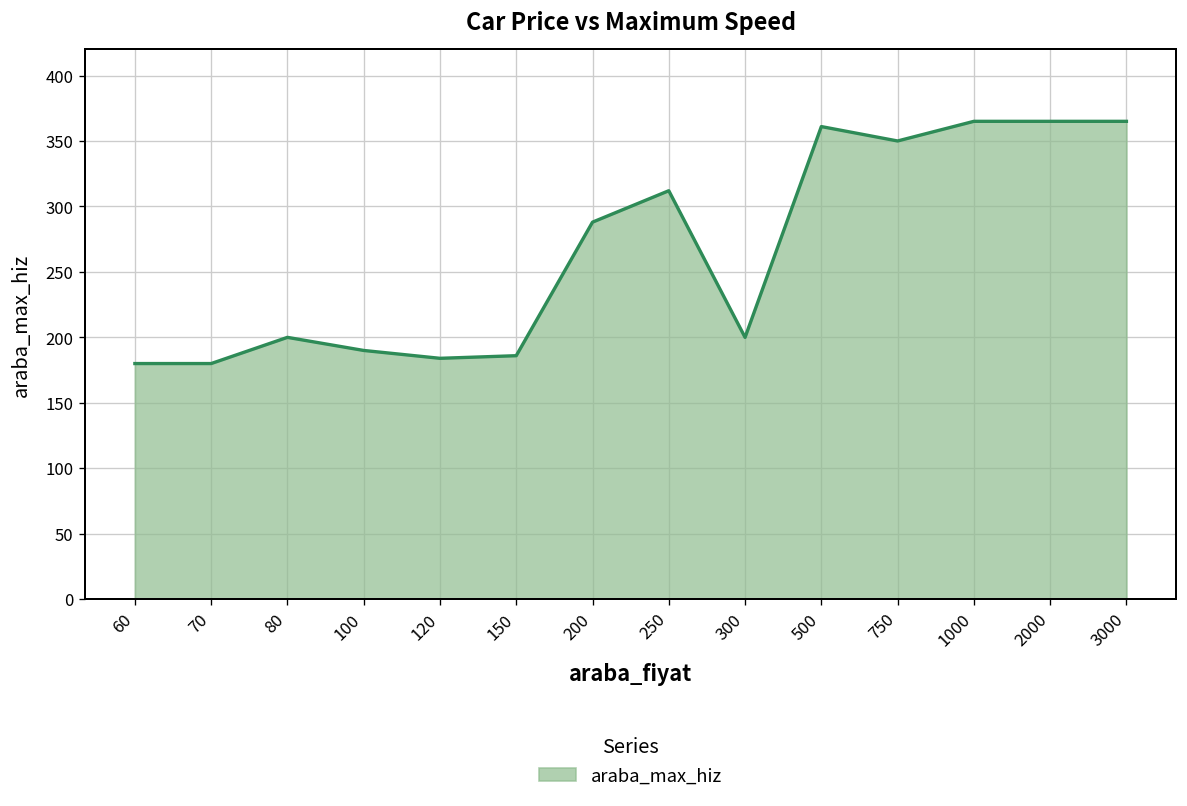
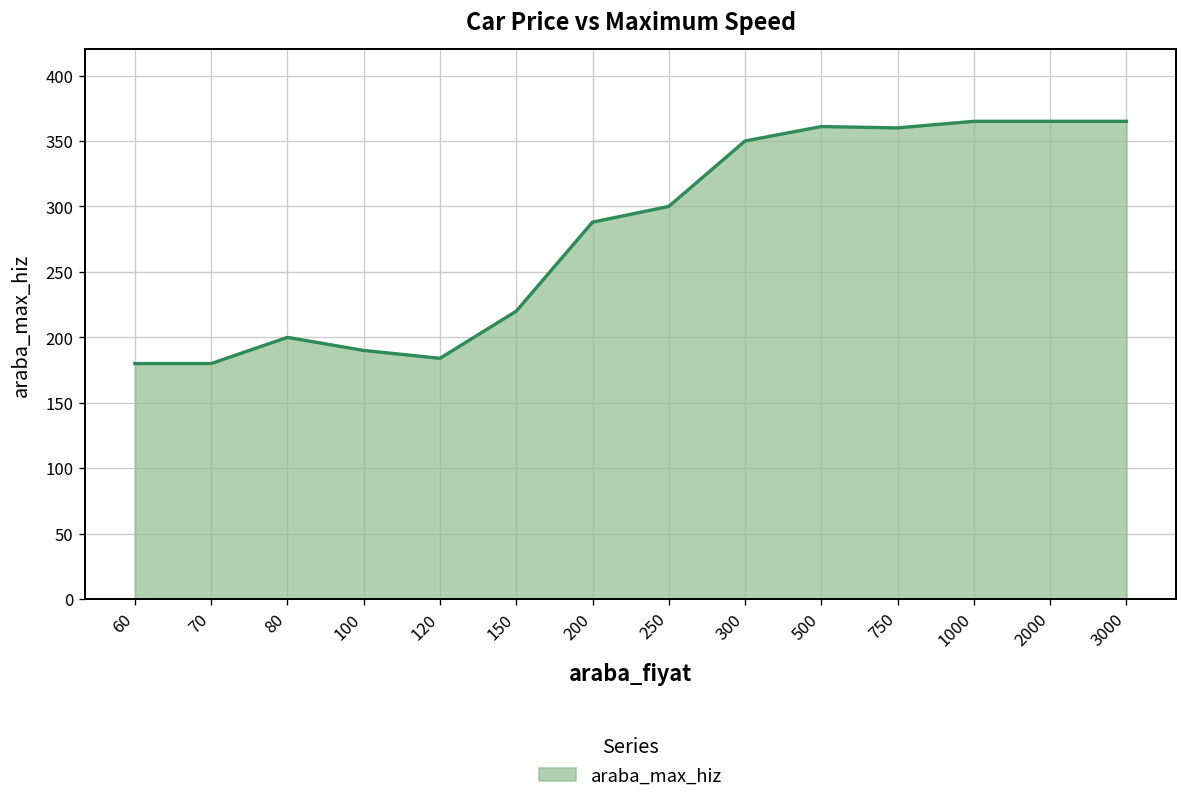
150: 186 -> 220
250: 312 -> 300
300: 200 -> 350
750: 350 -> 360
